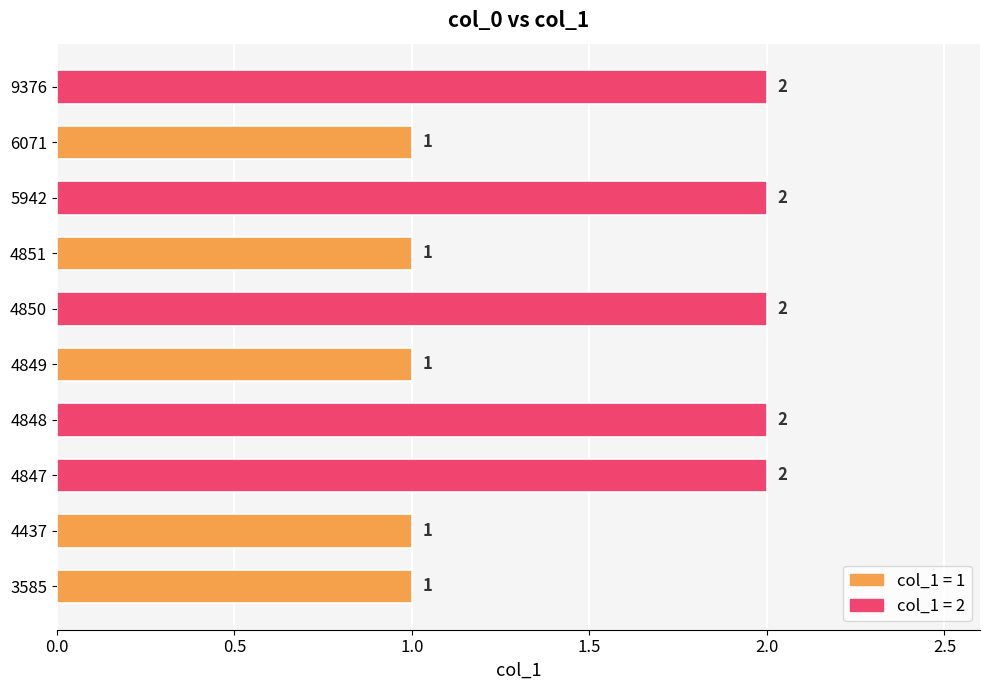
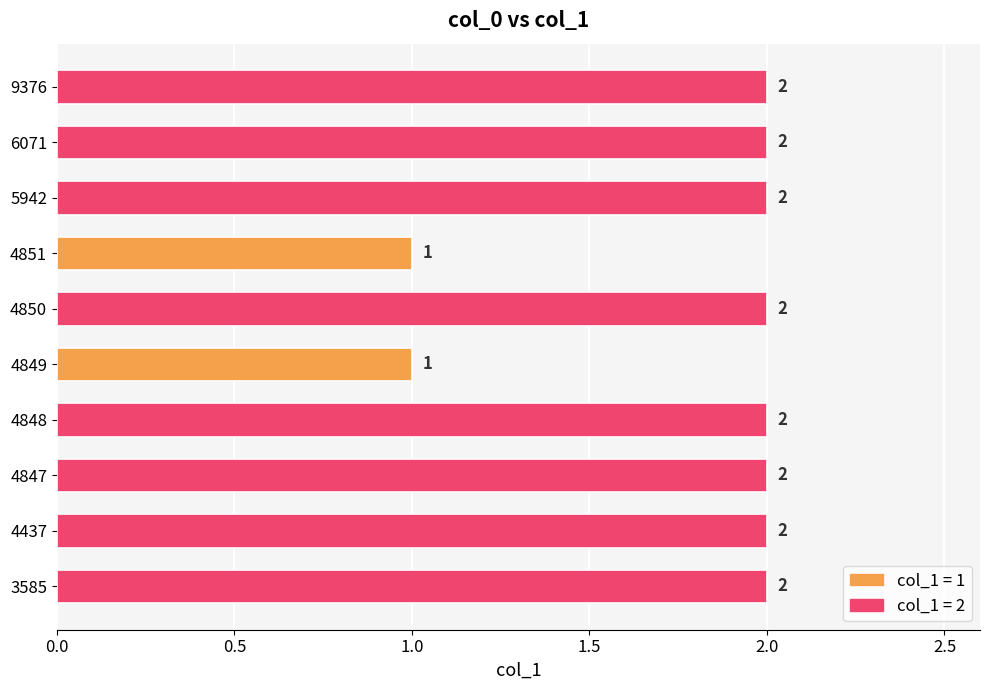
6071: 1 -> 2
4437: 1 -> 2
3585: 1 -> 2
